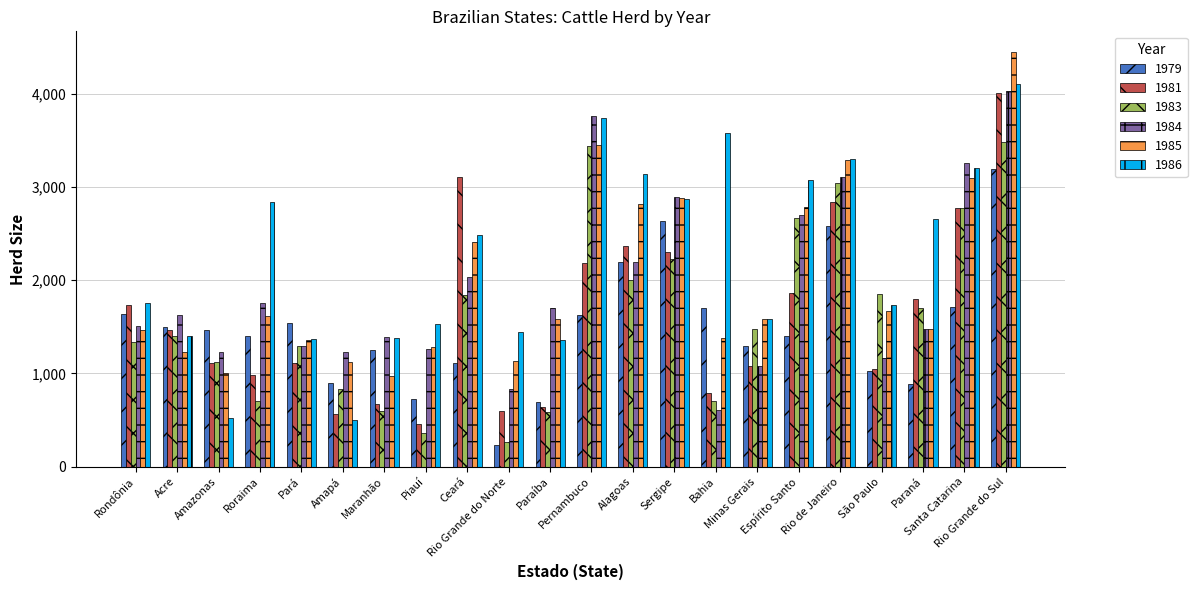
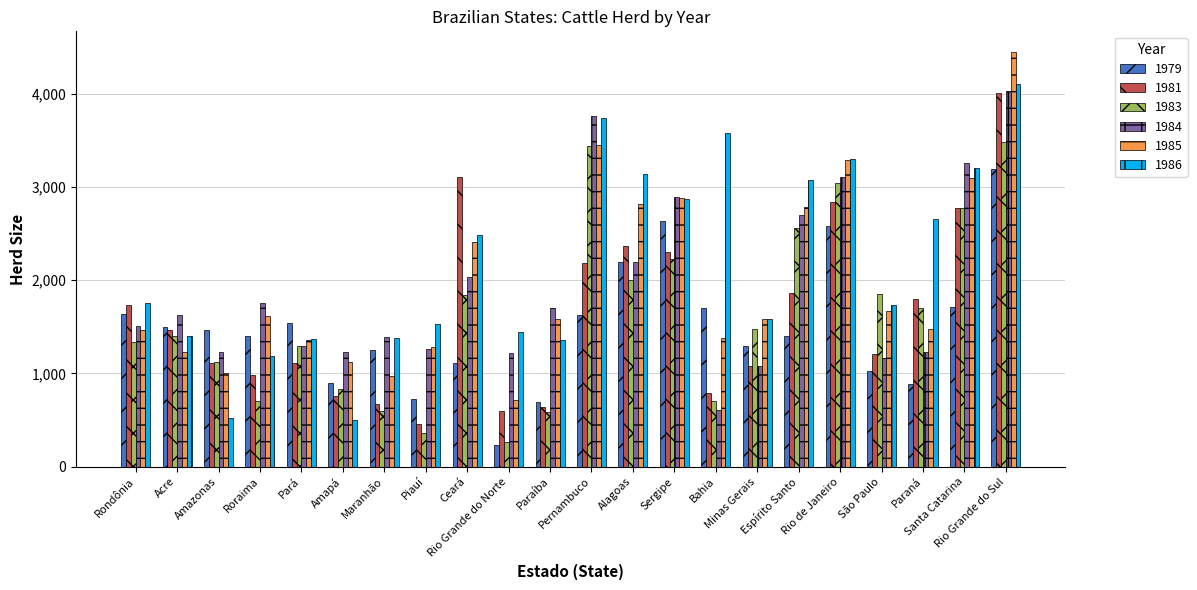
1986, Roraima: 2,800 -> 1,200
1981, Amapá: 600 -> 800
1984, Rio Grande do Norte: 800 -> 1,200
1985, Rio Grande do Norte: 1,100 -> 700
1983, Espírito Santo: 2,700 -> 2,600
1981, São Paulo: 1,000 -> 1,200
1984, Paraná: 1,500 -> 1,200
